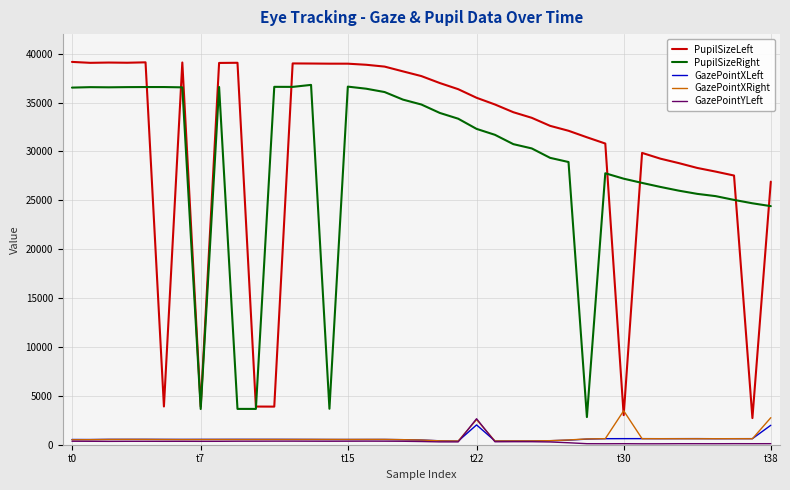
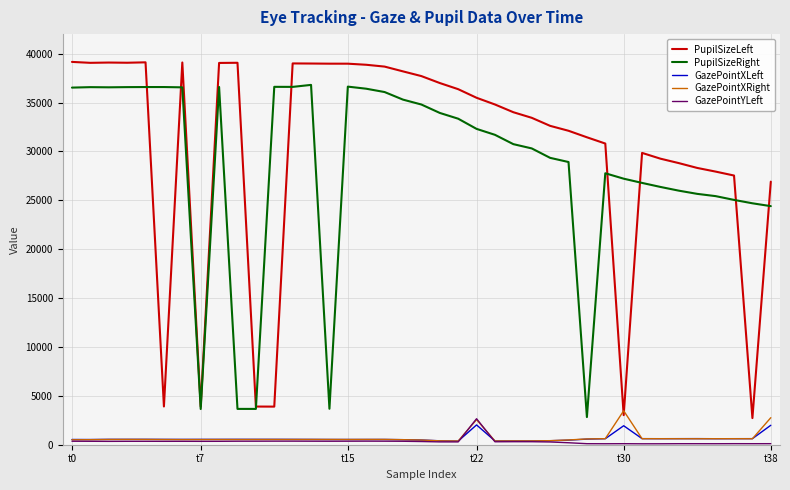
GazePointXLeft, t30: 1000 -> 2000
